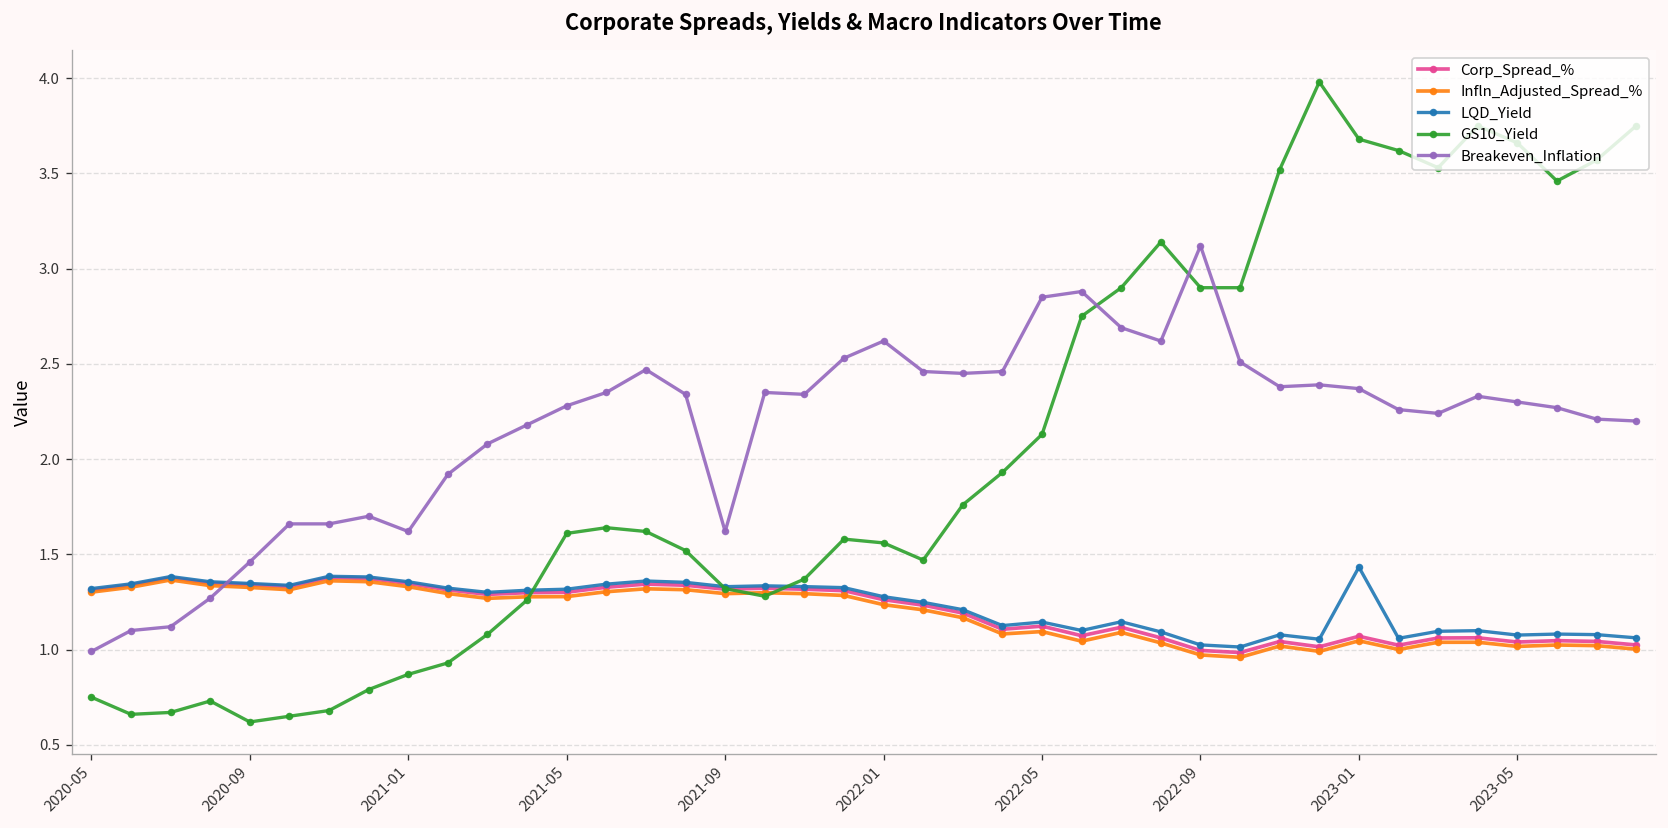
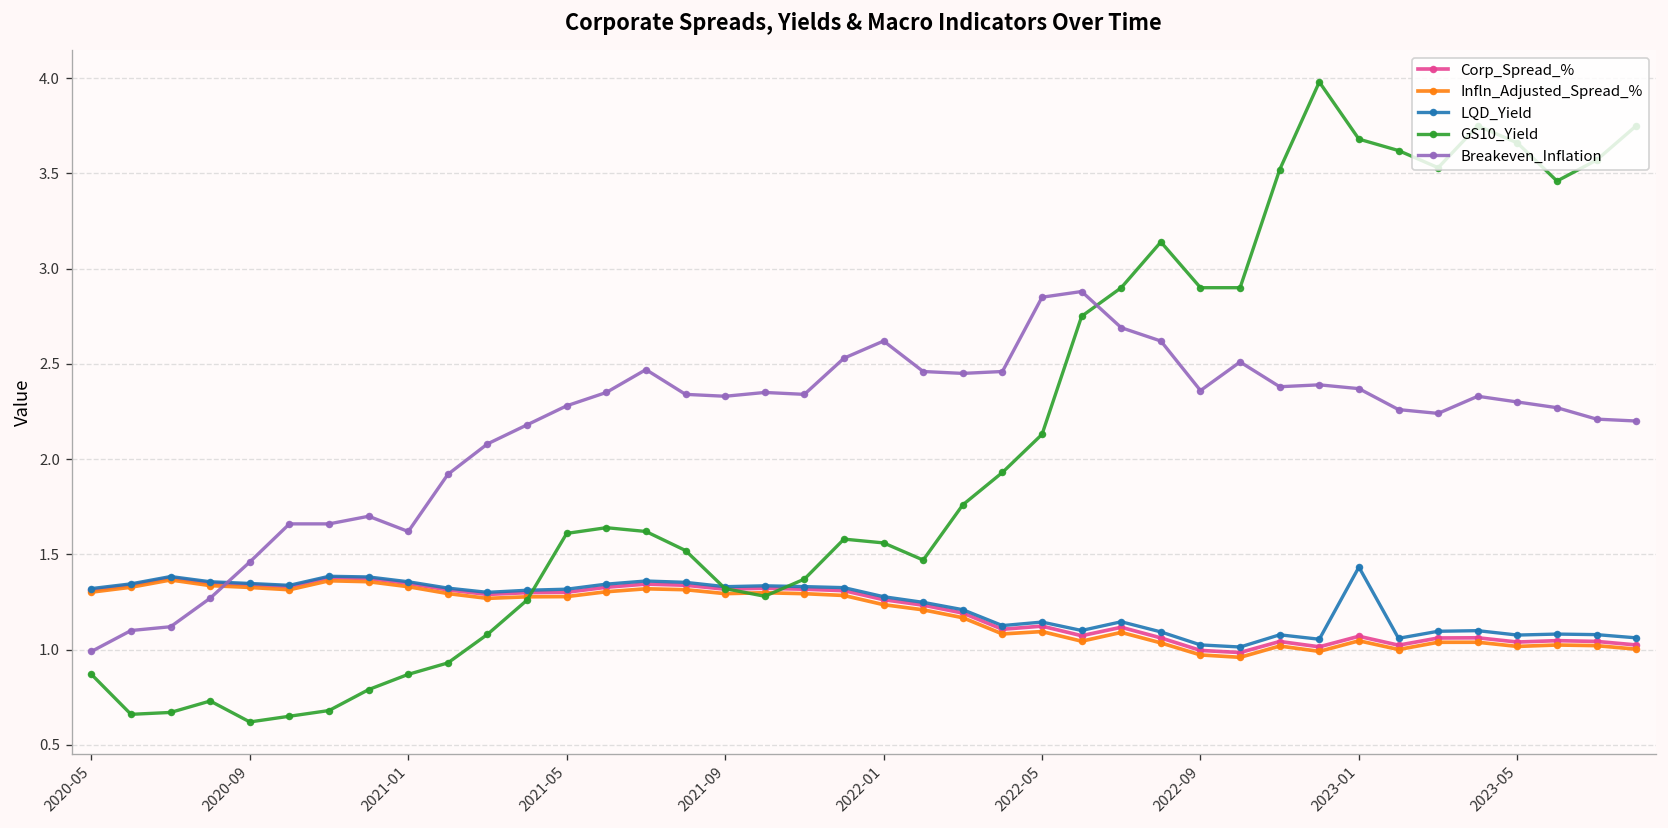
GS10_Yield, 2020-05: 0.75 -> 0.87
Breakeven_Inflation, 2021-09: 1.62 -> 2.33
Breakeven_Inflation, 2022-09: 3.12 -> 2.36
